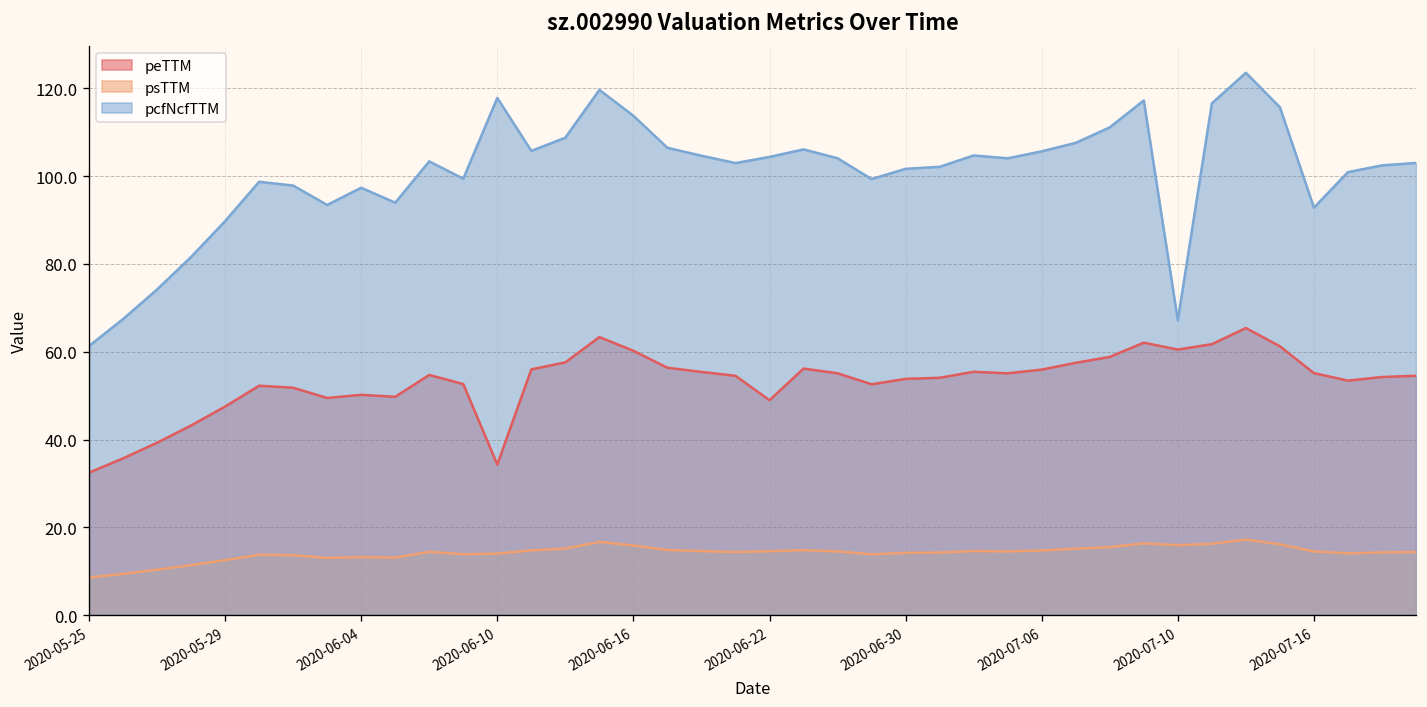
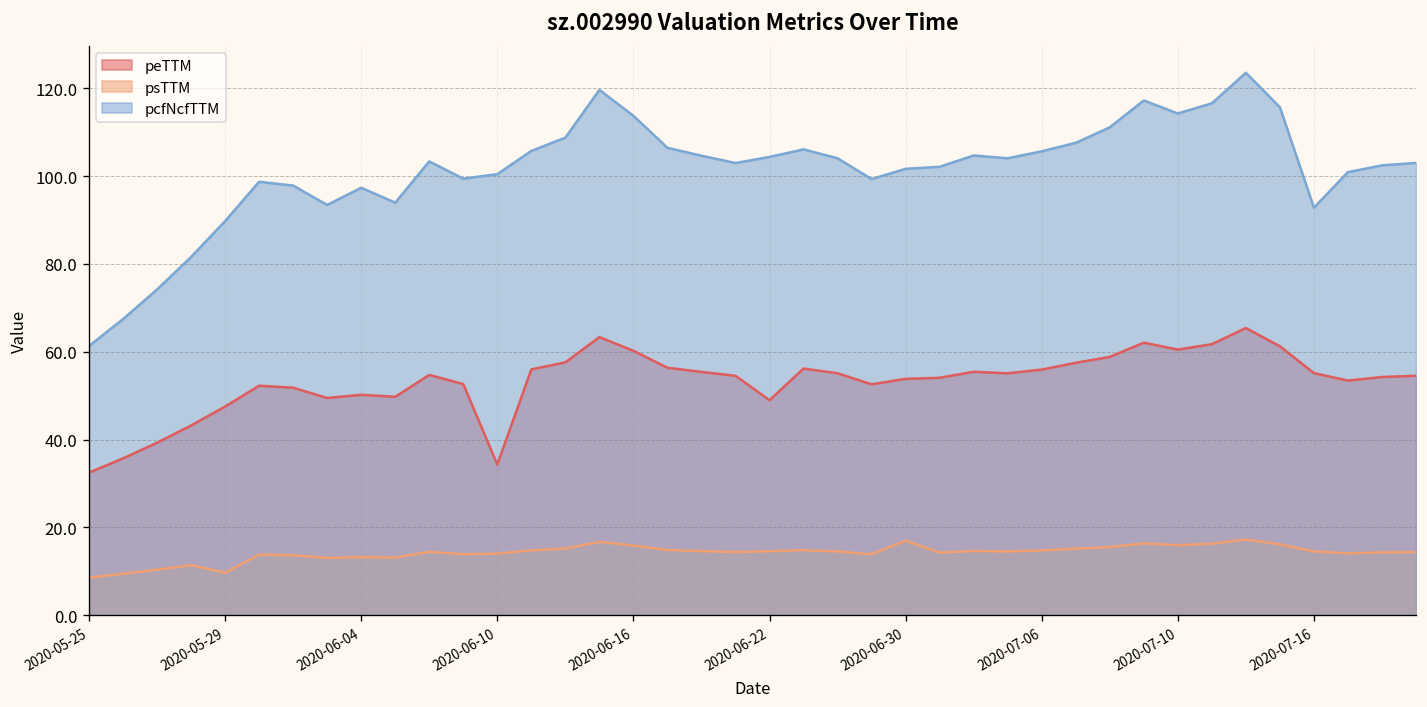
psTTM, 2020-05-29: 13 -> 10
pcfNcfTTM, 2020-06-10: 118 -> 100
psTTM, 2020-06-30: 14 -> 17
pcfNcfTTM, 2020-07-10: 67 -> 114
